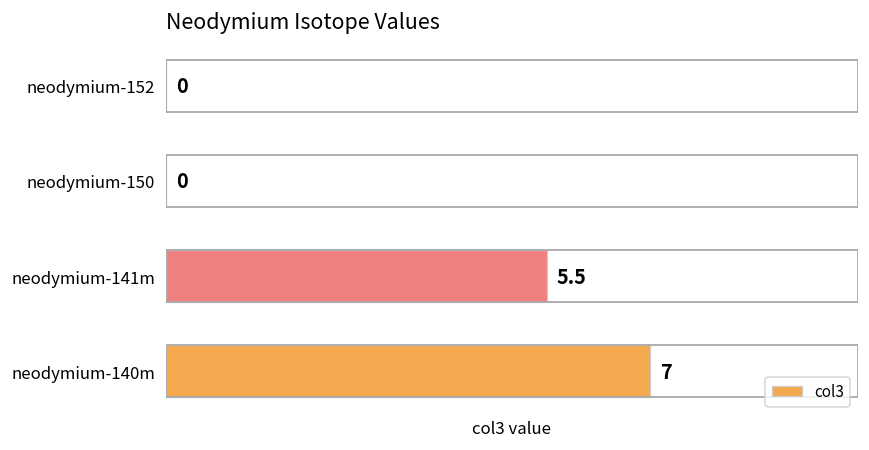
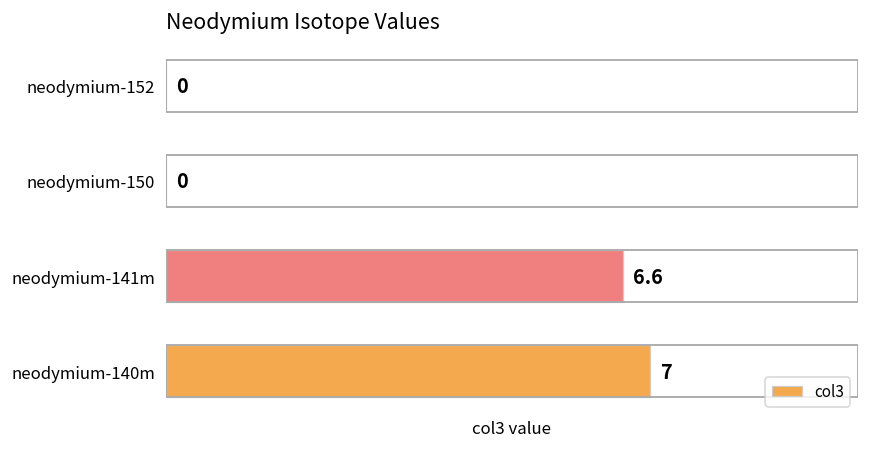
neodymium-141m: 5.5 -> 6.6
